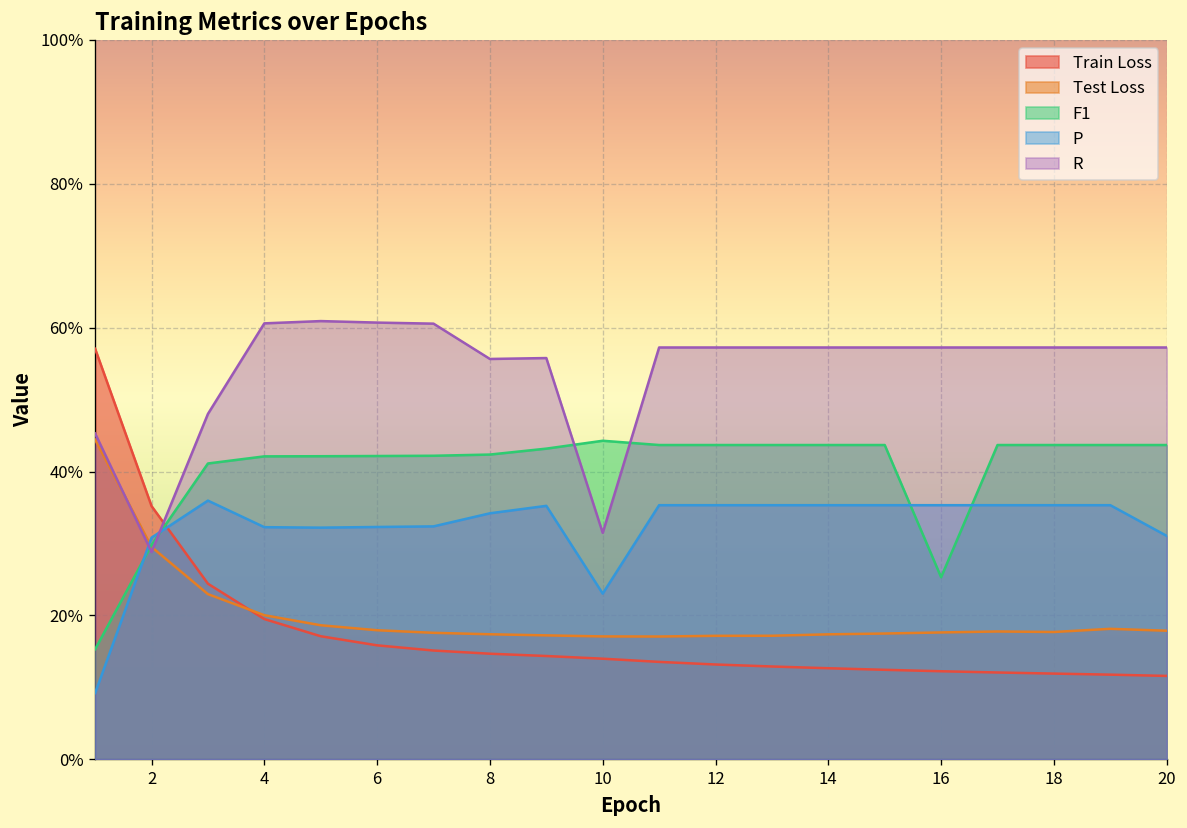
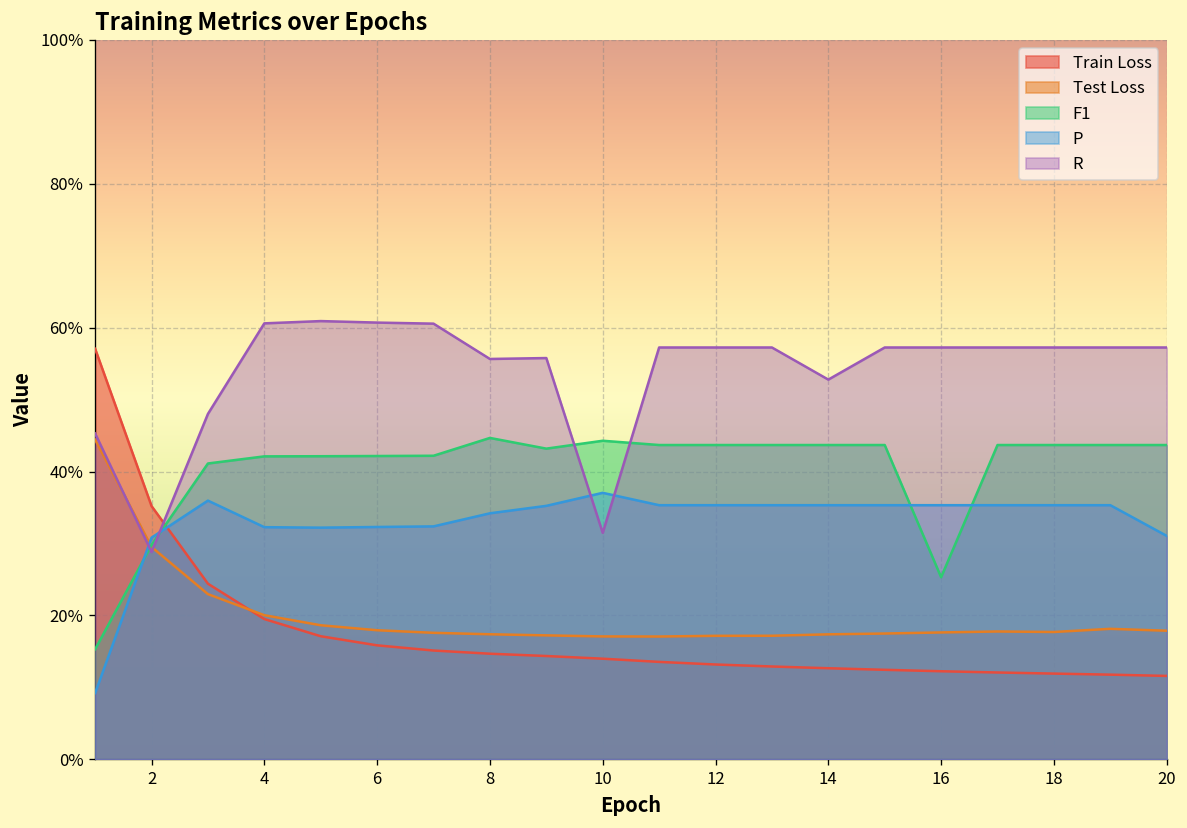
F1, 8: 42% -> 45%
P, 10: 23% -> 37%
R, 14: 57% -> 53%
